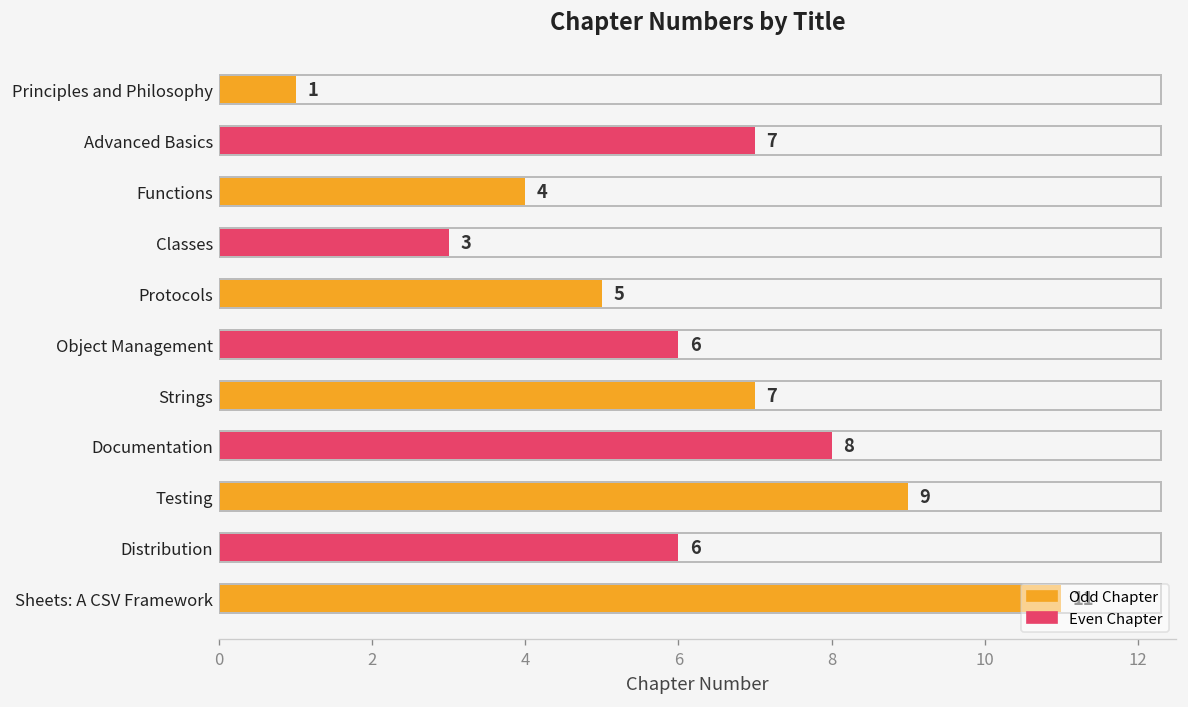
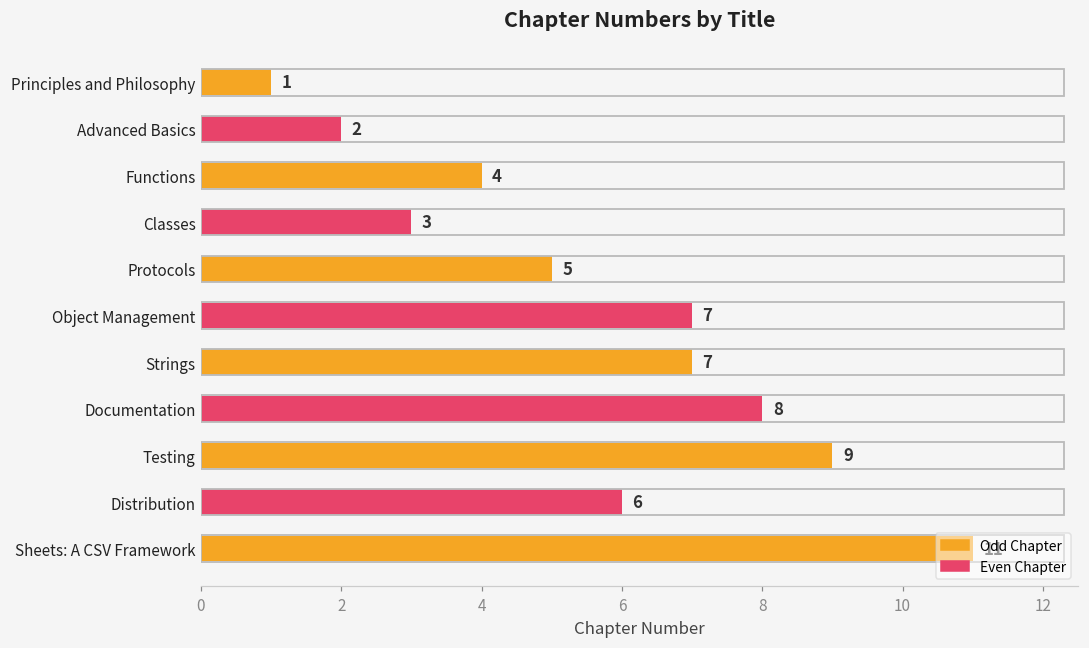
Advanced Basics: 7 -> 2
Object Management: 6 -> 7
